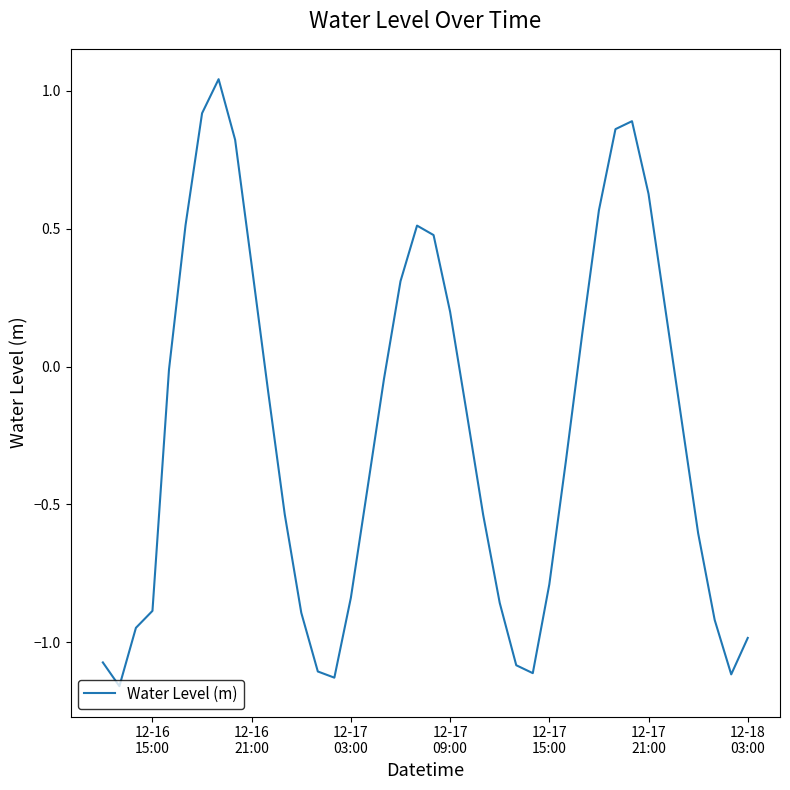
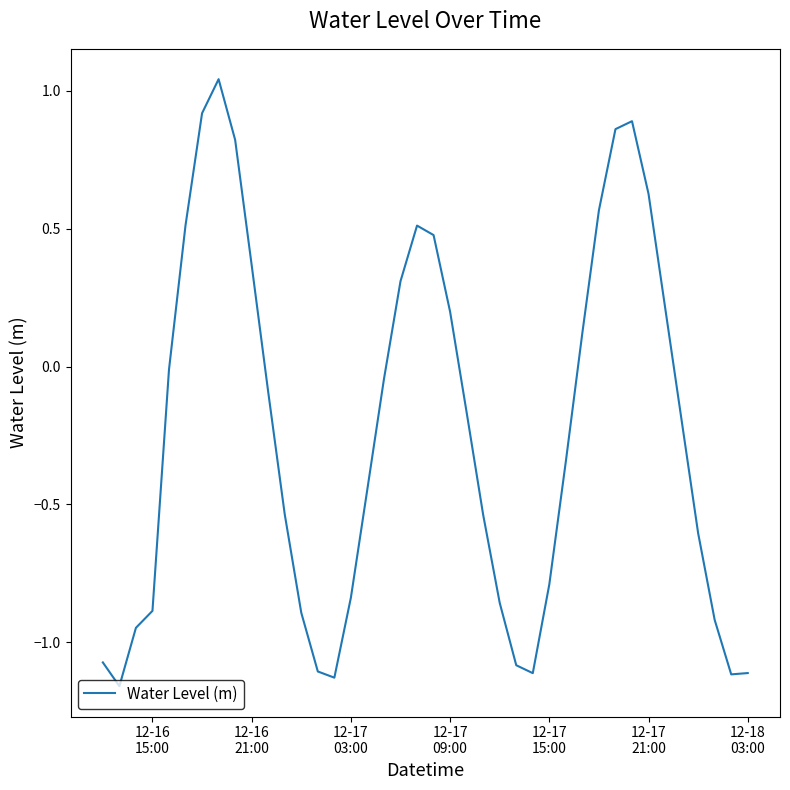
12-18 03:00: -0.98 -> -1.11
